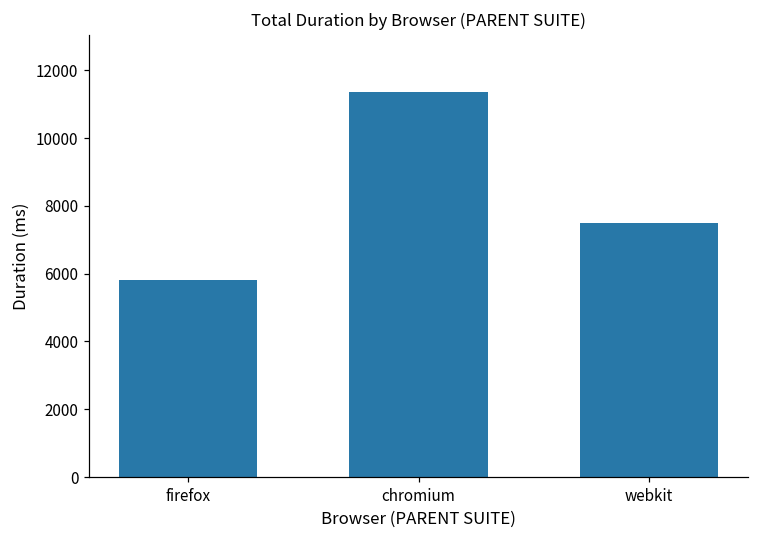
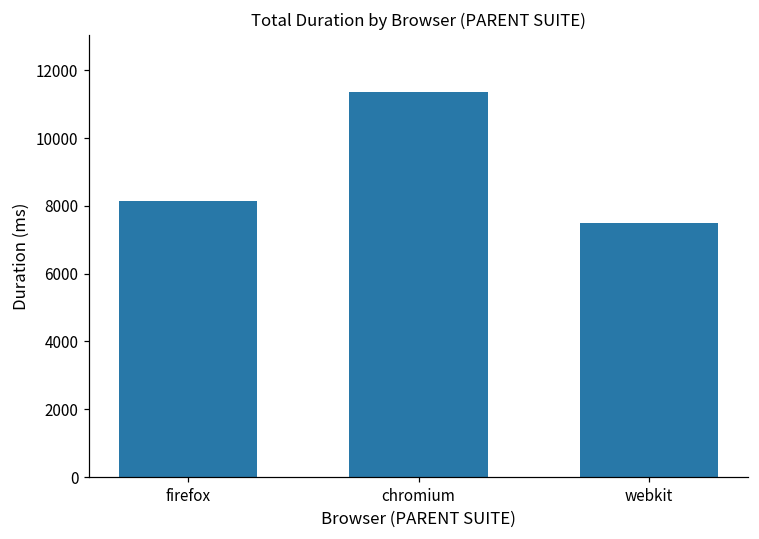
firefox: 5800 -> 8100
